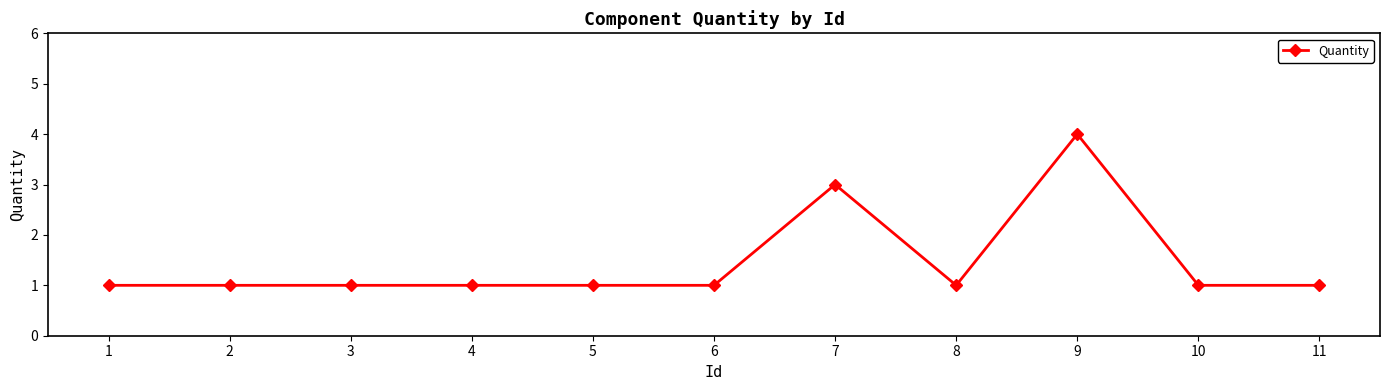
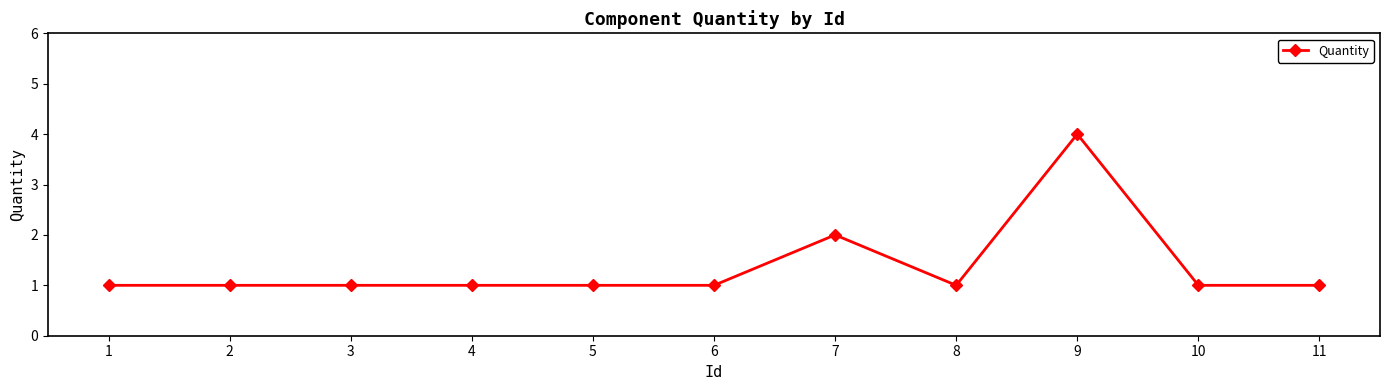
7: 3 -> 2
